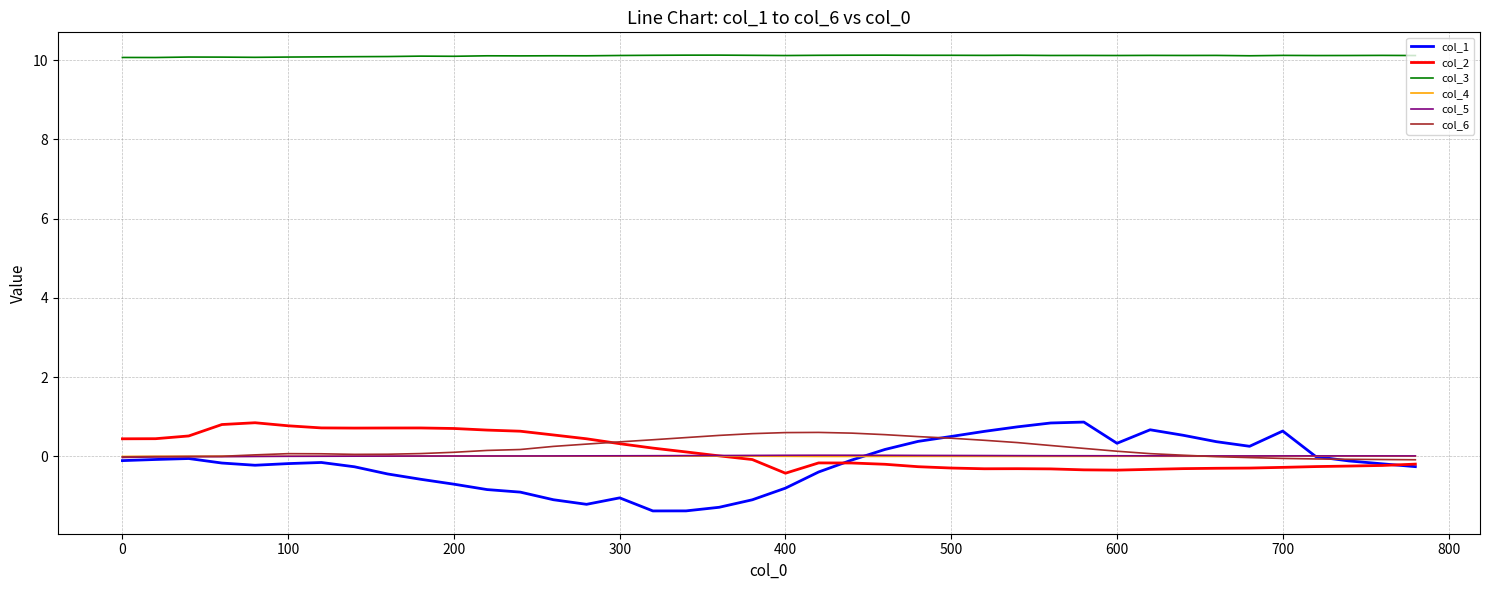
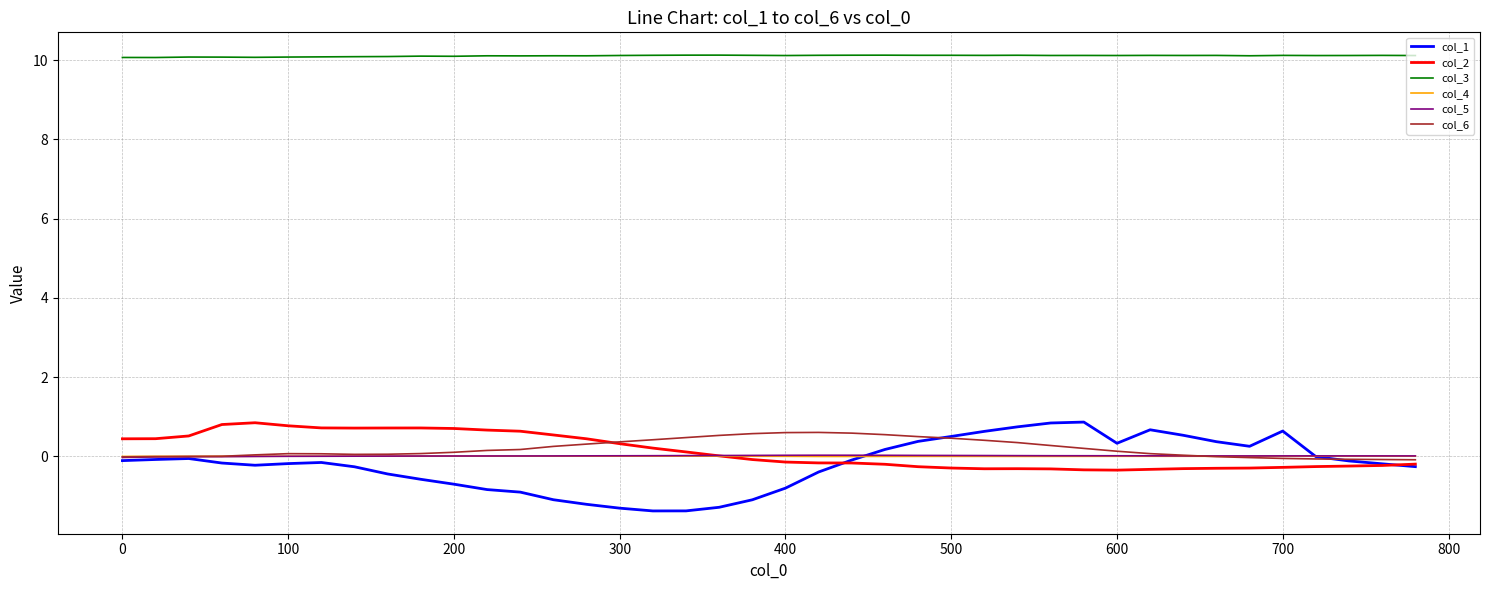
col_1, 300: -1.1 -> -1.3
col_2, 400: -0.4 -> -0.1
